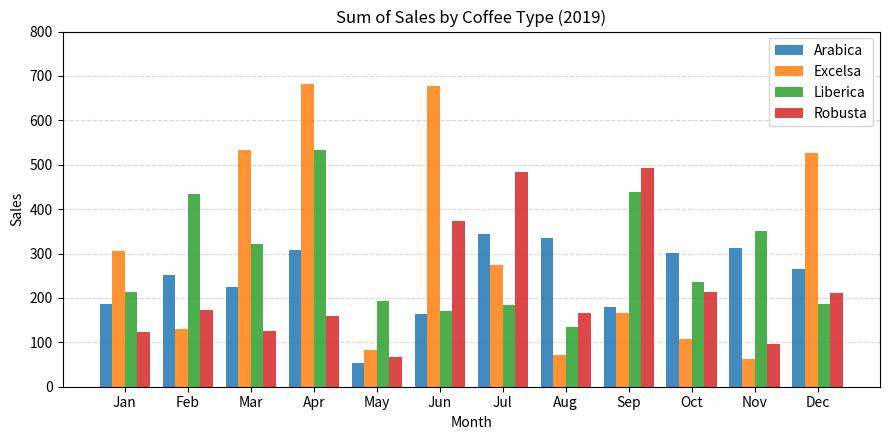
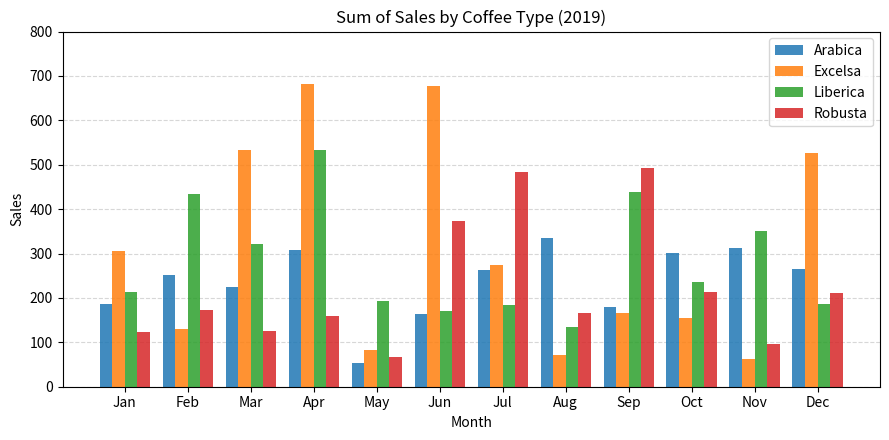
Arabica, Jul: 350 -> 260
Excelsa, Oct: 110 -> 150
